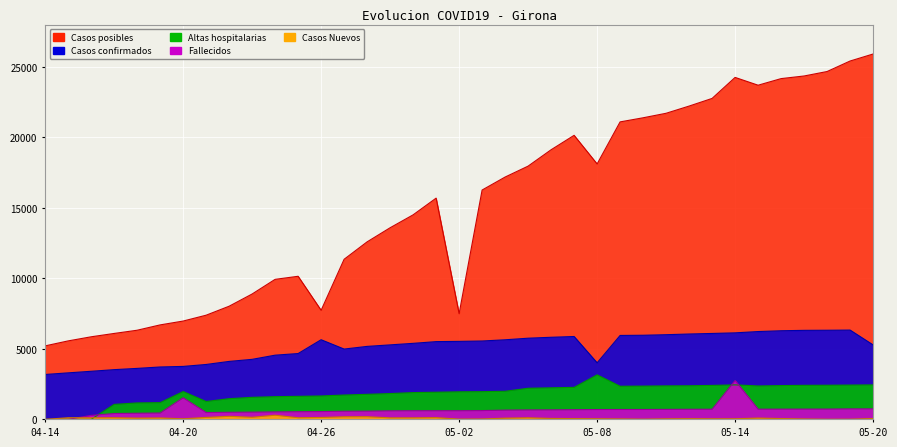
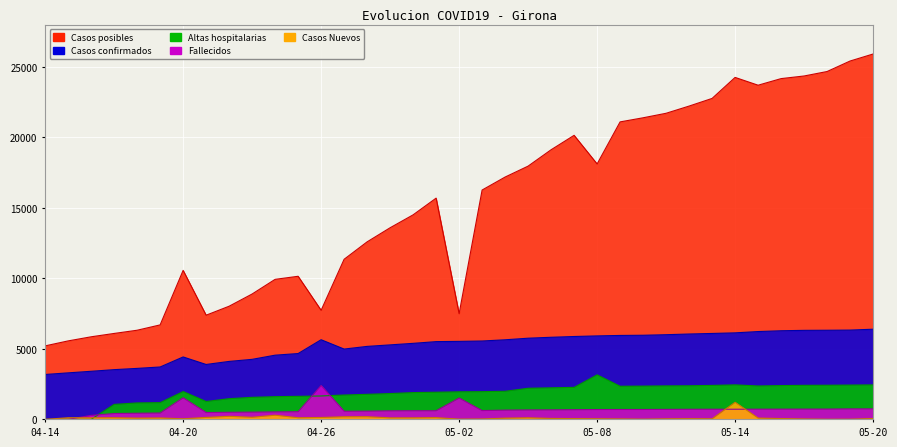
Casos posibles, 04-20: 7000 -> 10600
Casos confirmados, 04-20: 3800 -> 4400
Fallecidos, 04-26: 600 -> 2400
Fallecidos, 05-02: 600 -> 1500
Casos confirmados, 05-08: 4000 -> 5900
Fallecidos, 05-14: 2800 -> 700
Casos Nuevos, 05-14: 0 -> 1200
Casos confirmados, 05-20: 5300 -> 6400
